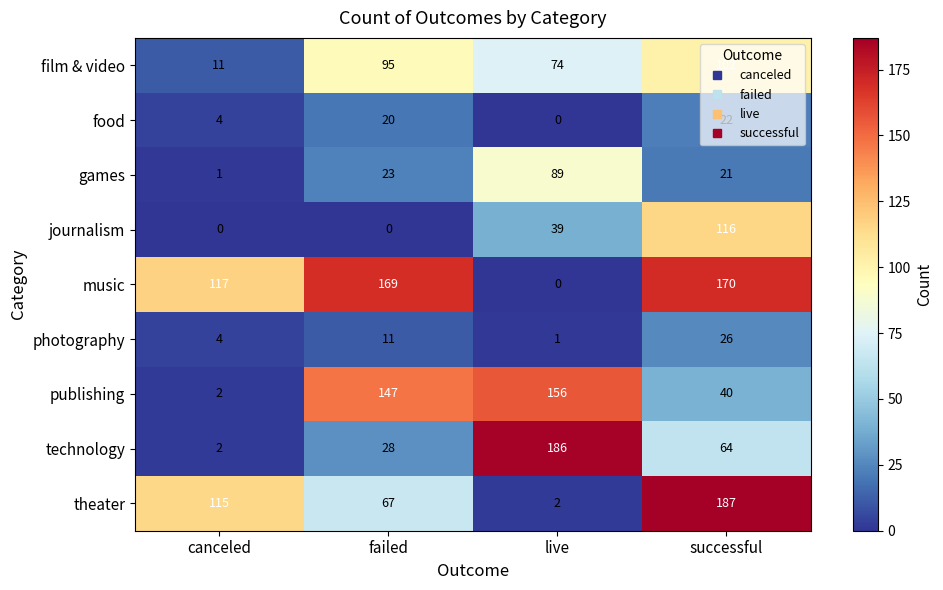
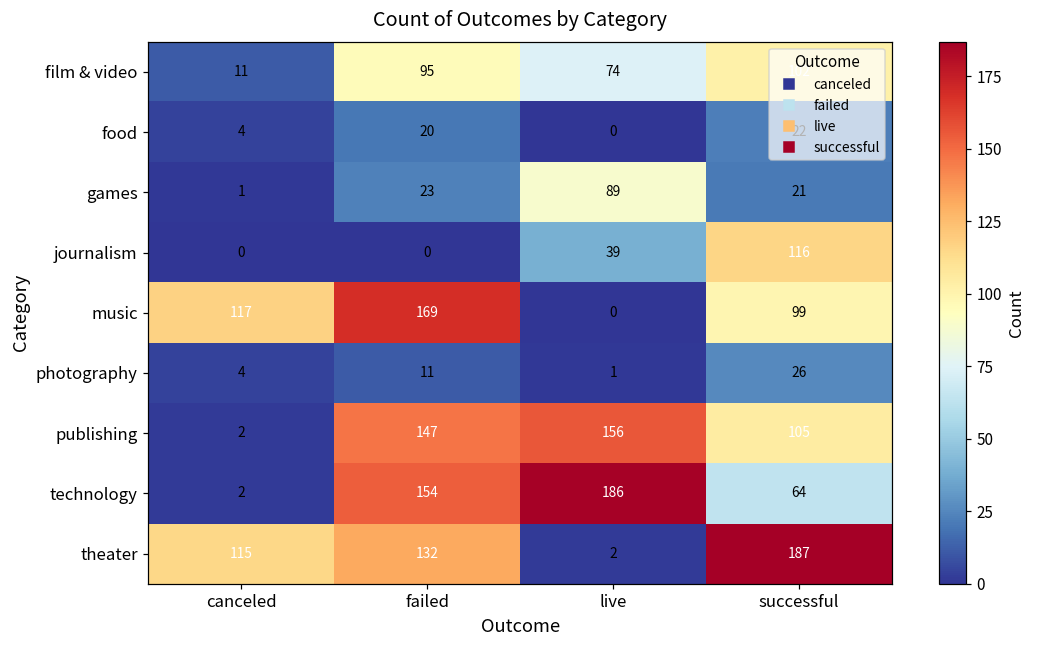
music, successful: 170 -> 99
publishing, successful: 40 -> 105
technology, failed: 28 -> 154
theater, failed: 67 -> 132
